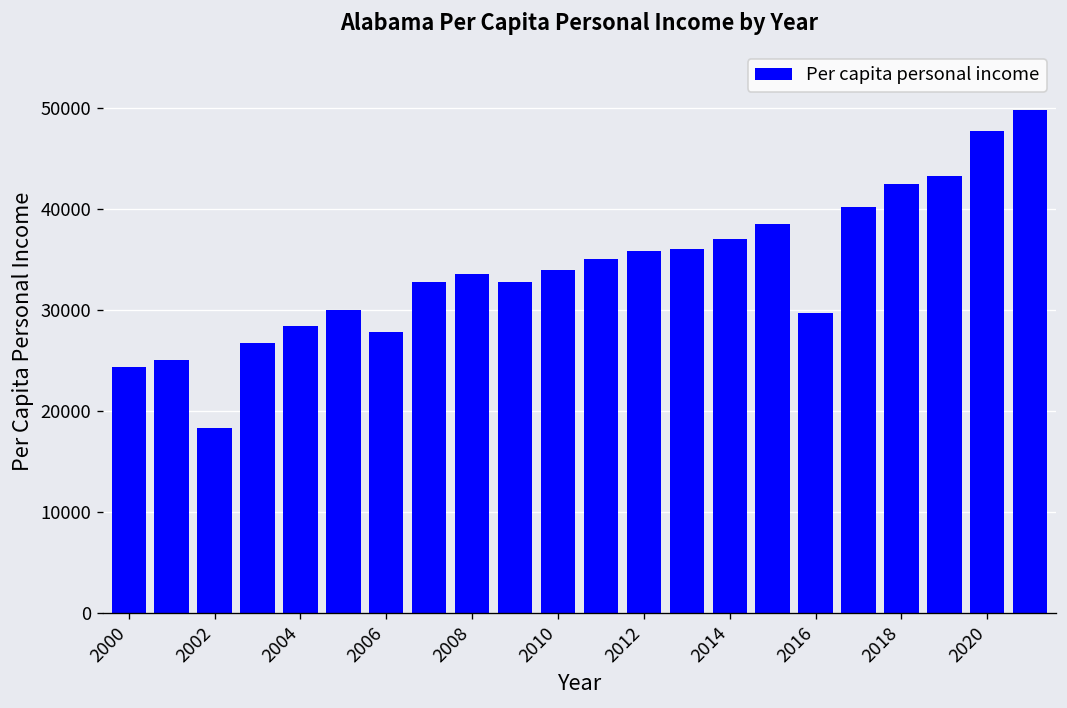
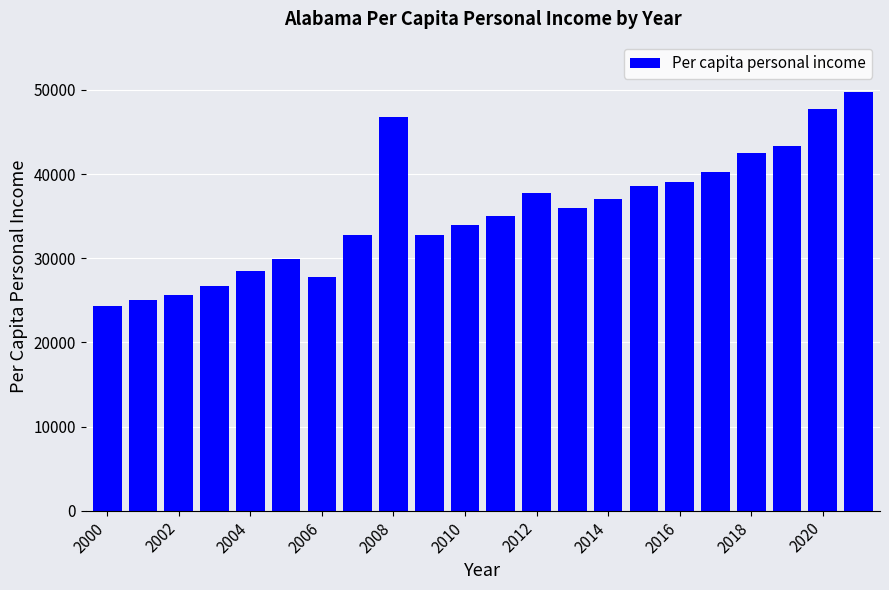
2002: 18000 -> 26000
2008: 34000 -> 47000
2012: 36000 -> 38000
2016: 30000 -> 39000
